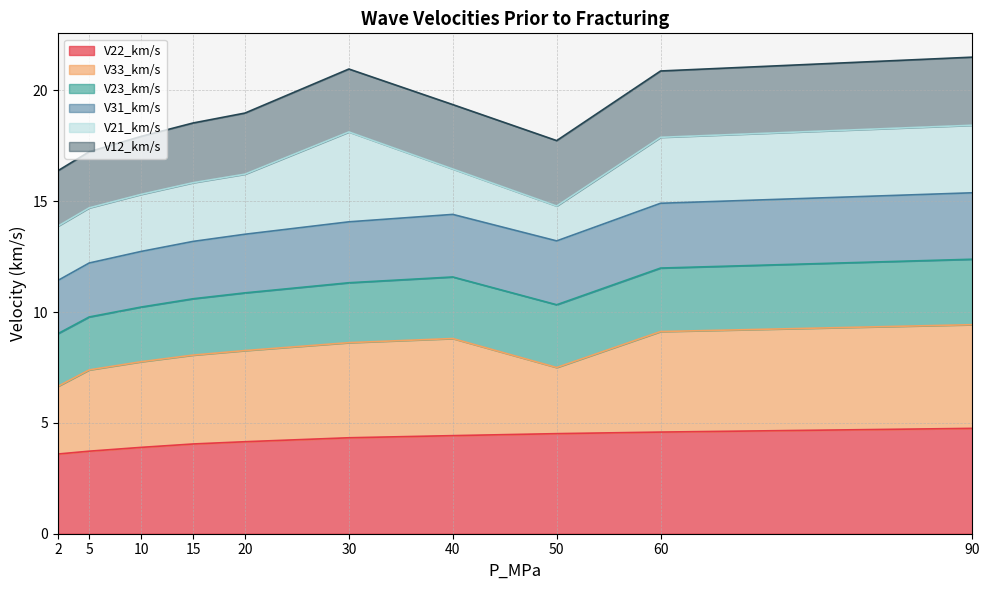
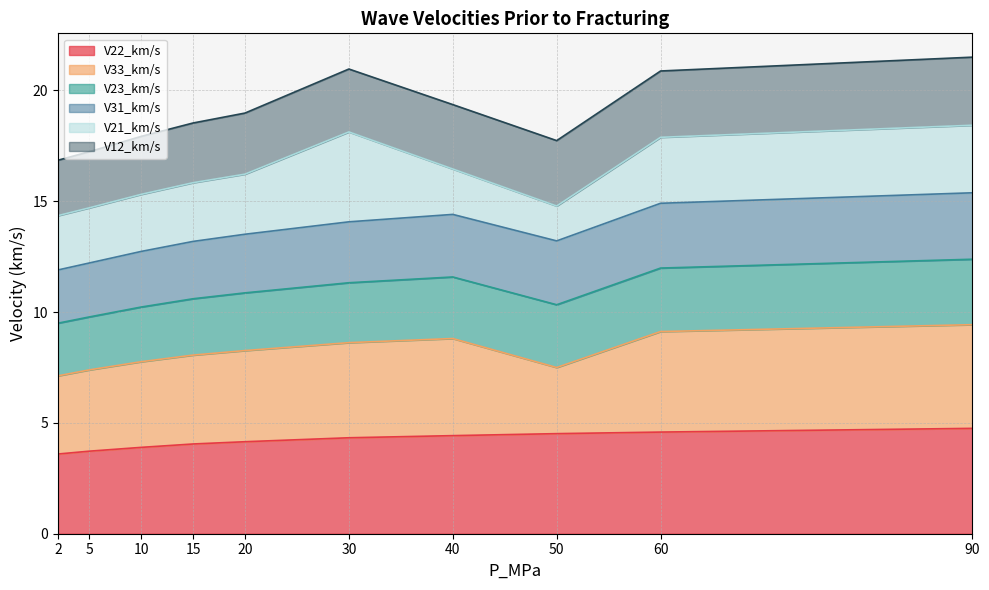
V33_km/s, 2: 3.1 -> 3.5
